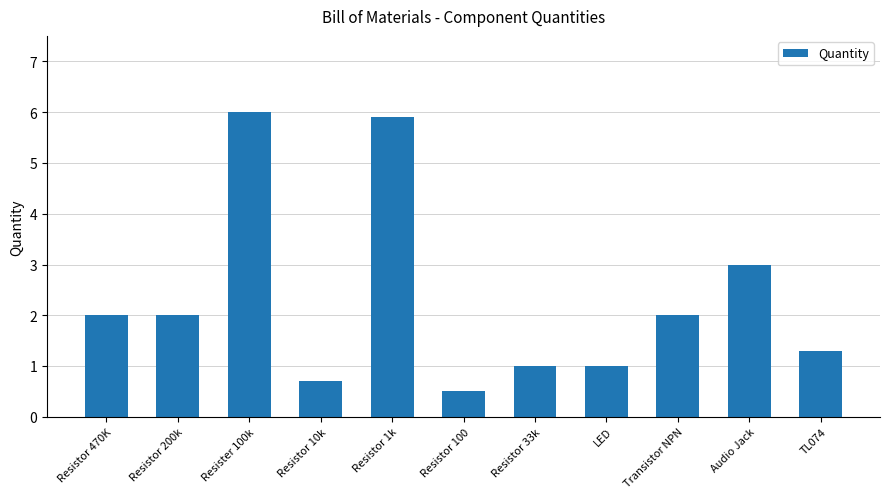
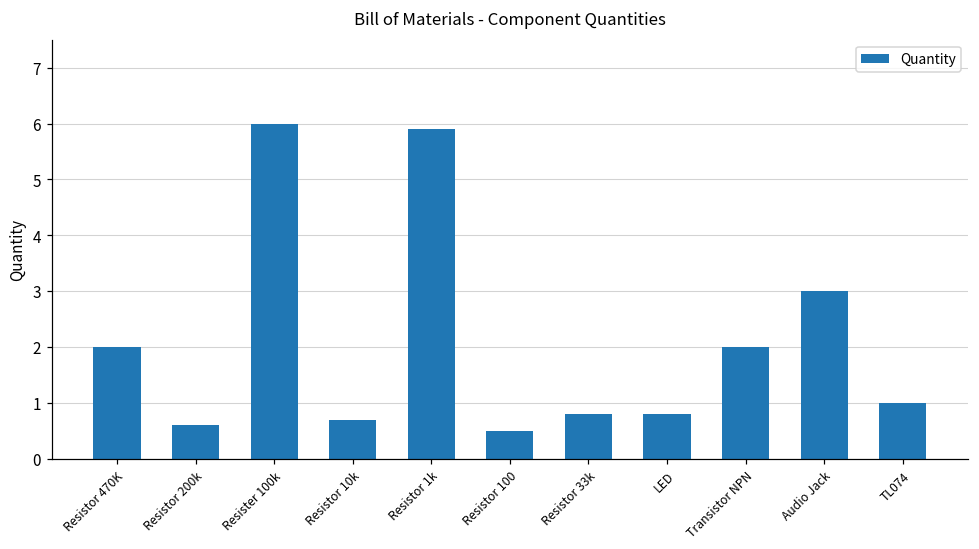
Resistor 200k: 2.0 -> 0.6
Resistor 33k: 1.0 -> 0.8
LED: 1.0 -> 0.8
TL074: 1.3 -> 1.0
